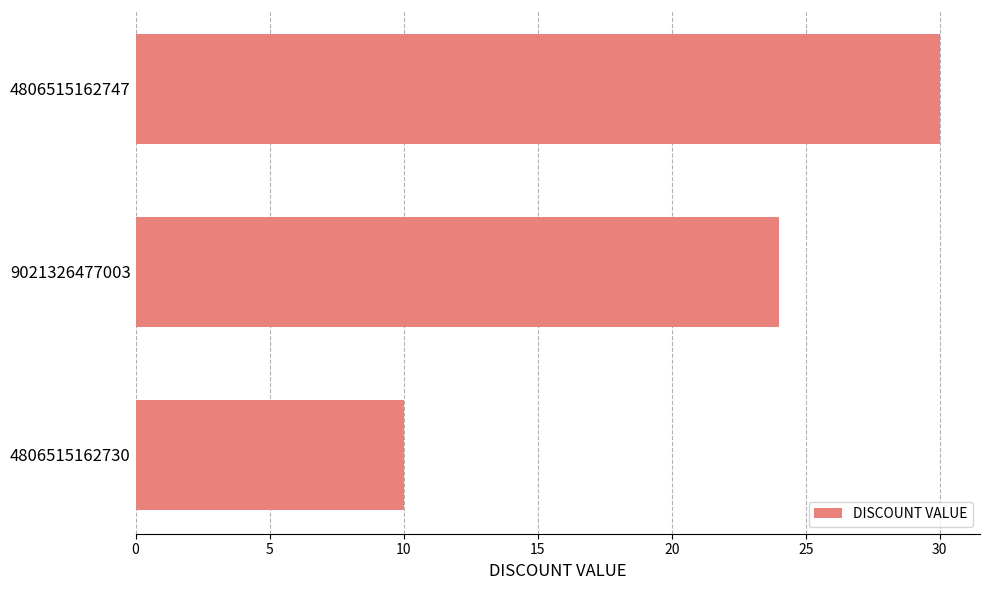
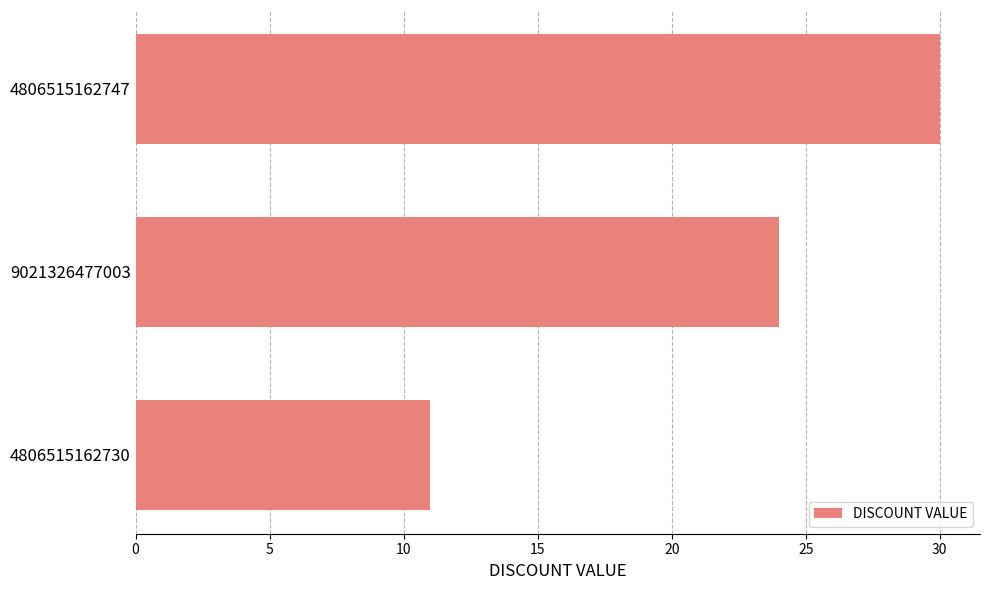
4806515162730: 10 -> 11
